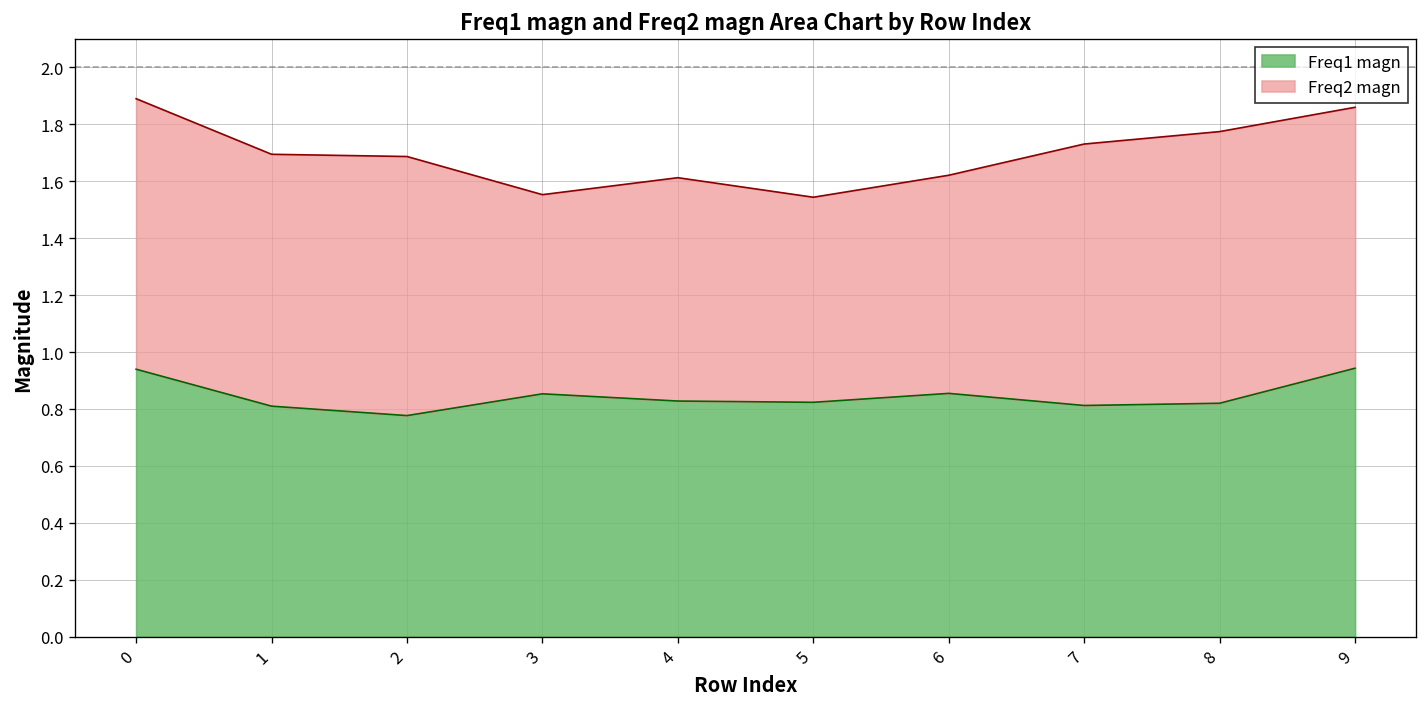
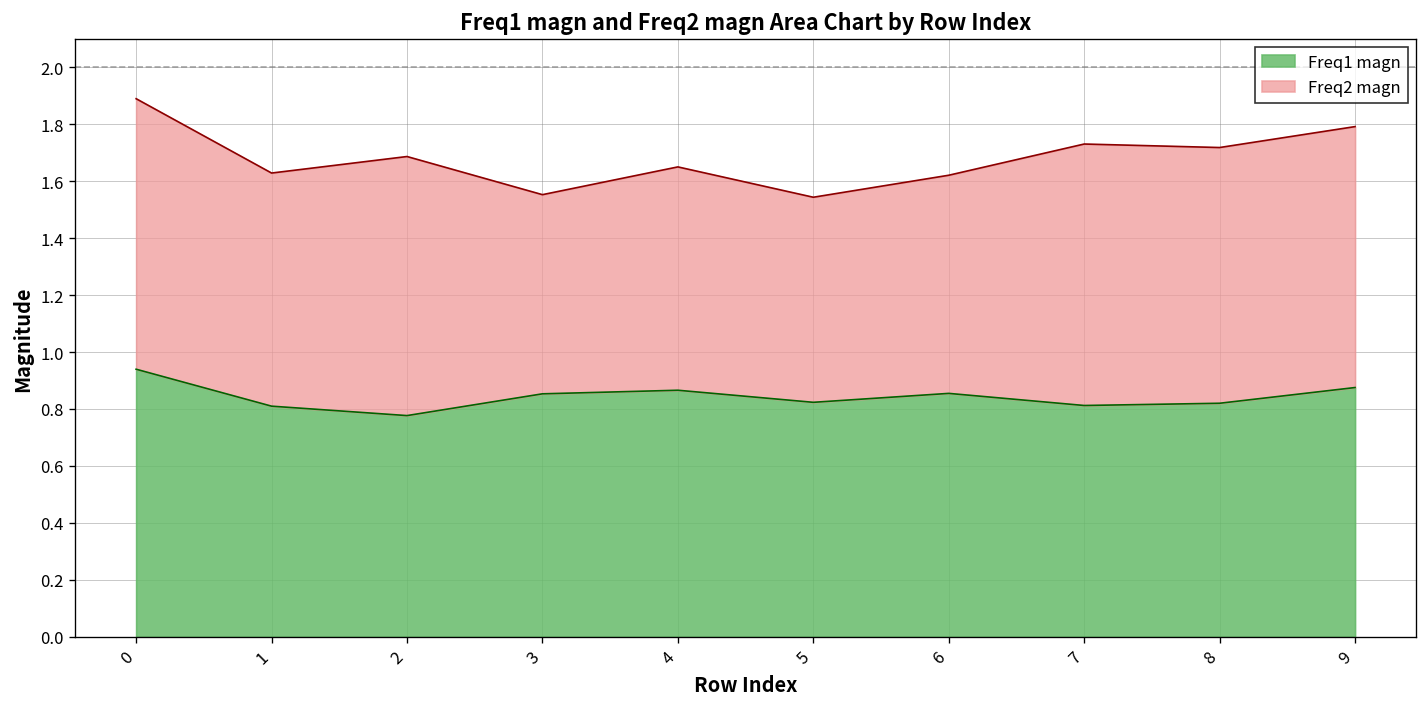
Freq2 magn, 1: 0.89 -> 0.82
Freq1 magn, 4: 0.83 -> 0.87
Freq2 magn, 8: 0.95 -> 0.90
Freq1 magn, 9: 0.94 -> 0.88
